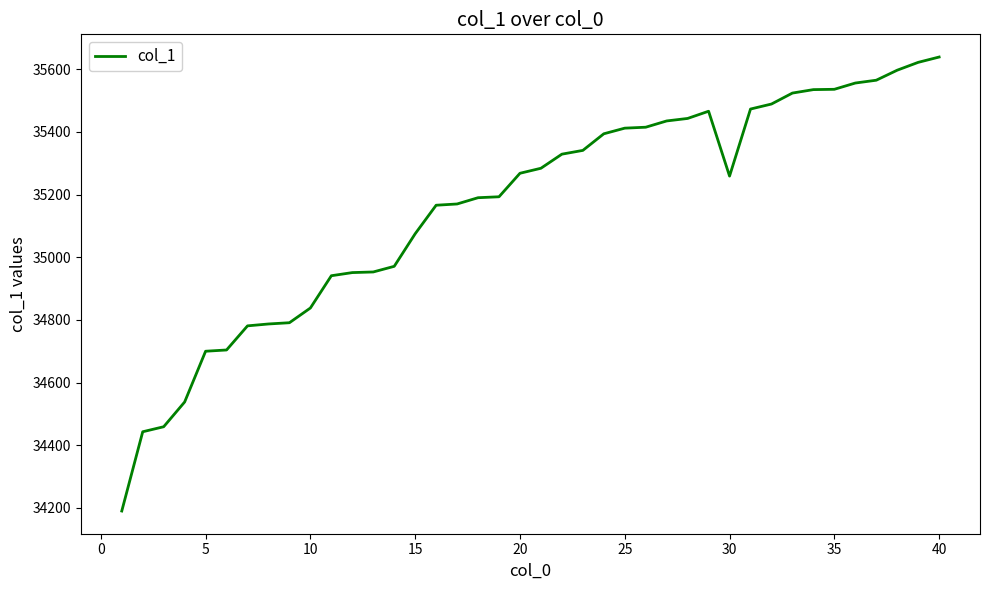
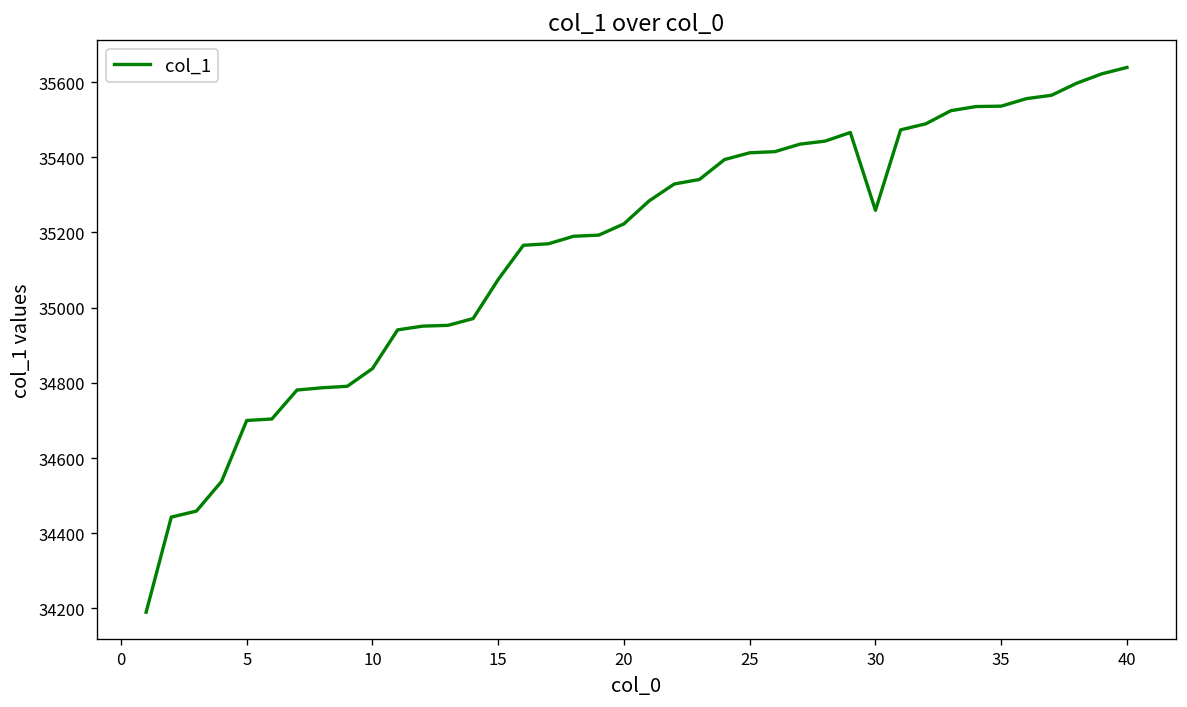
20: 35270 -> 35220
